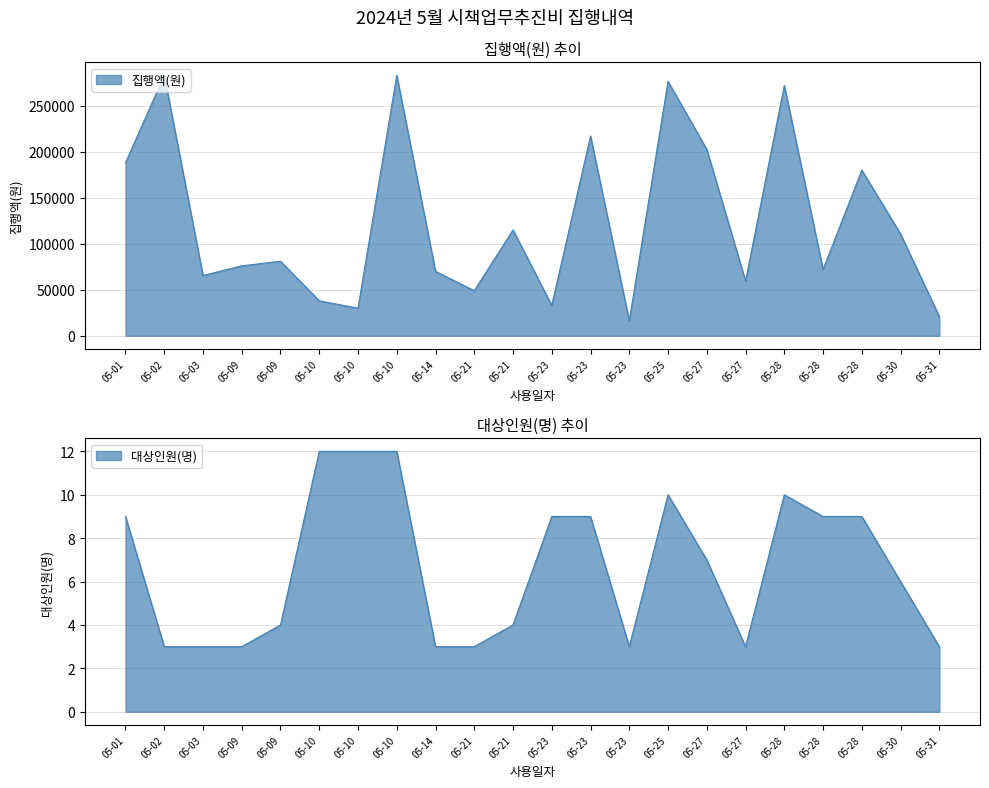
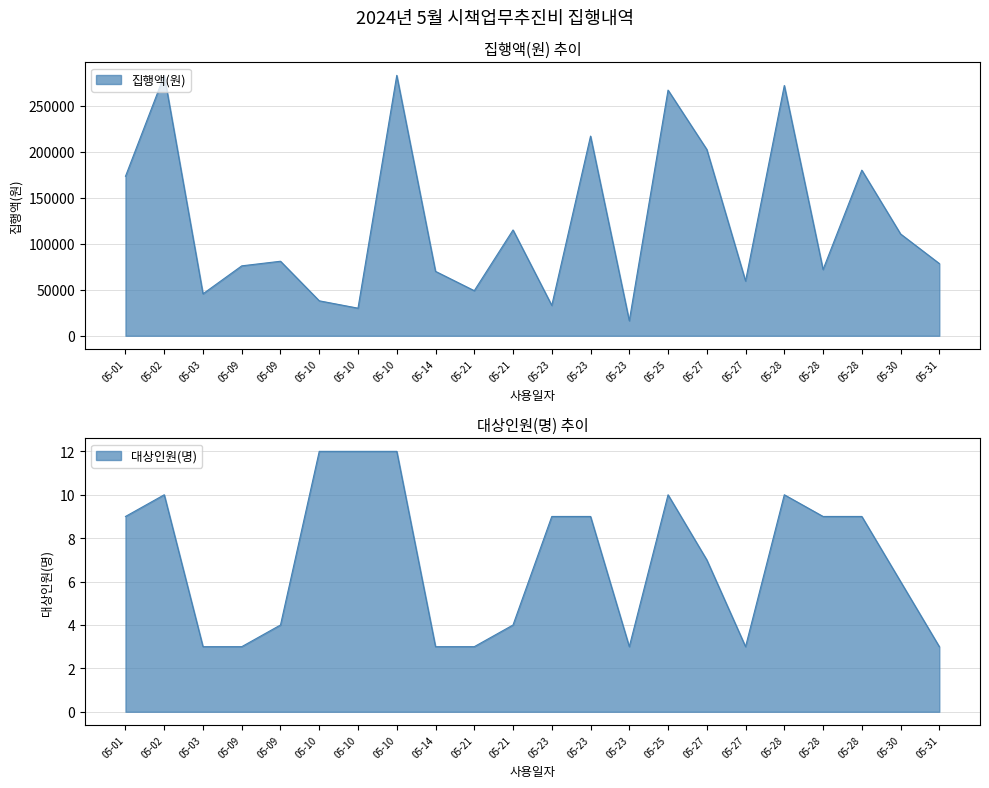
집행액(원) 추이, 05-01: 190000 -> 170000
집행액(원) 추이, 05-03: 70000 -> 50000
집행액(원) 추이, 05-25: 280000 -> 270000
집행액(원) 추이, 05-31: 20000 -> 80000
대상인원(명) 추이, 05-02: 3 -> 10
